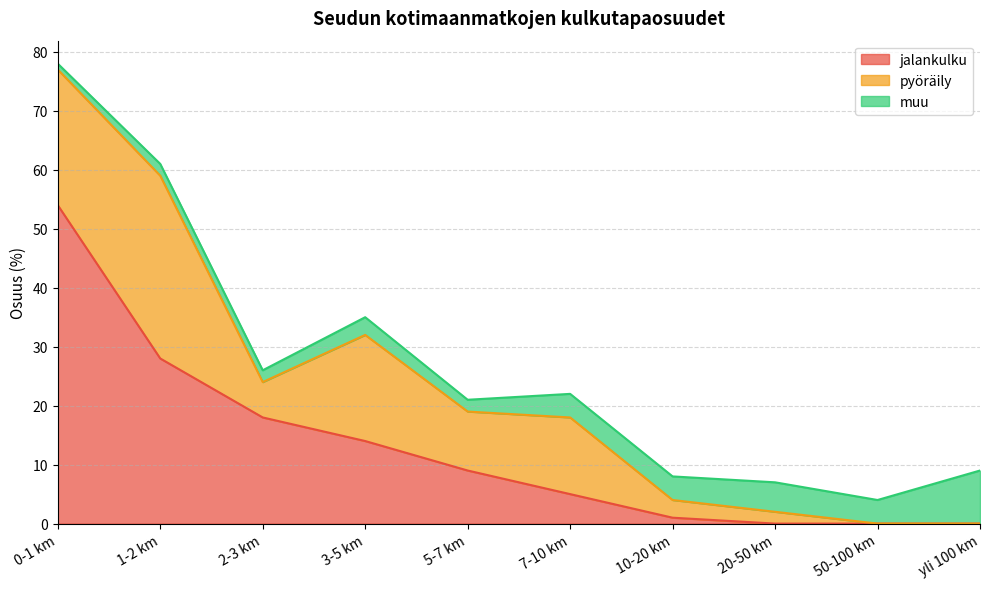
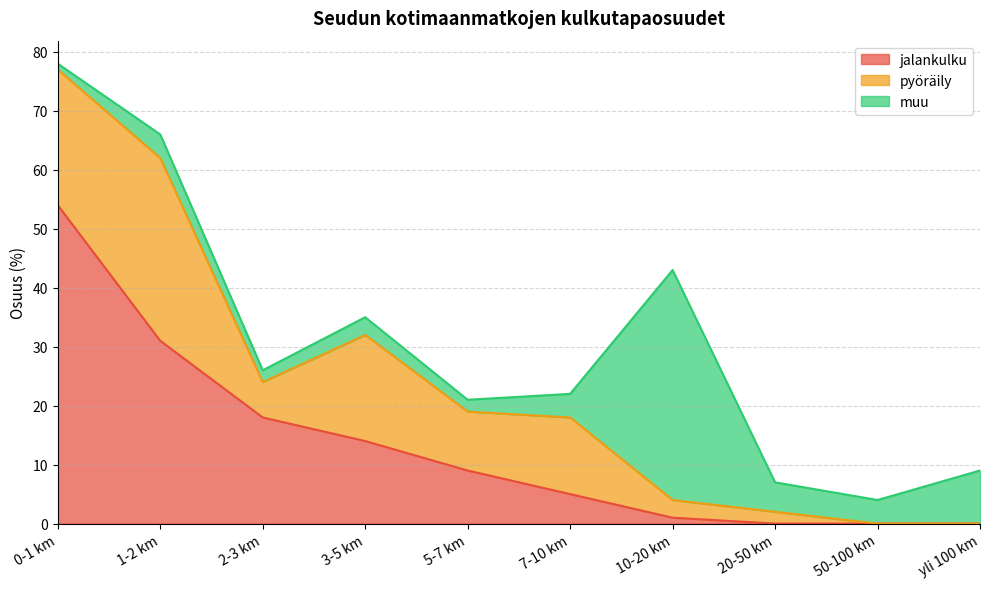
jalankulku, 1-2 km: 28 -> 31
muu, 1-2 km: 2 -> 4
muu, 10-20 km: 4 -> 39
